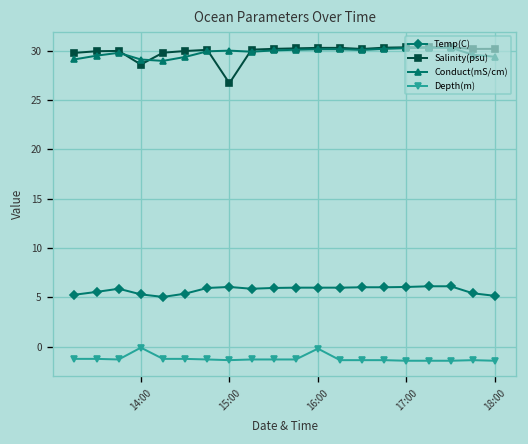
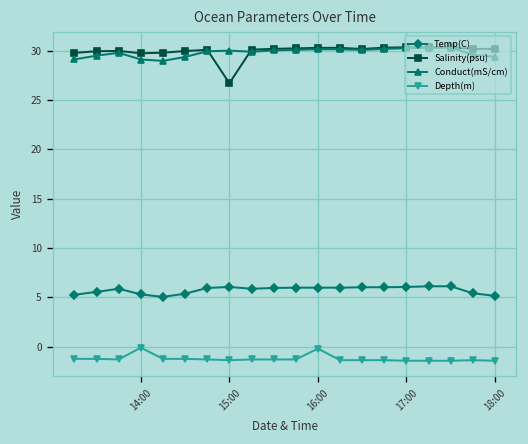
Salinity(psu), 14:00: 29 -> 30
